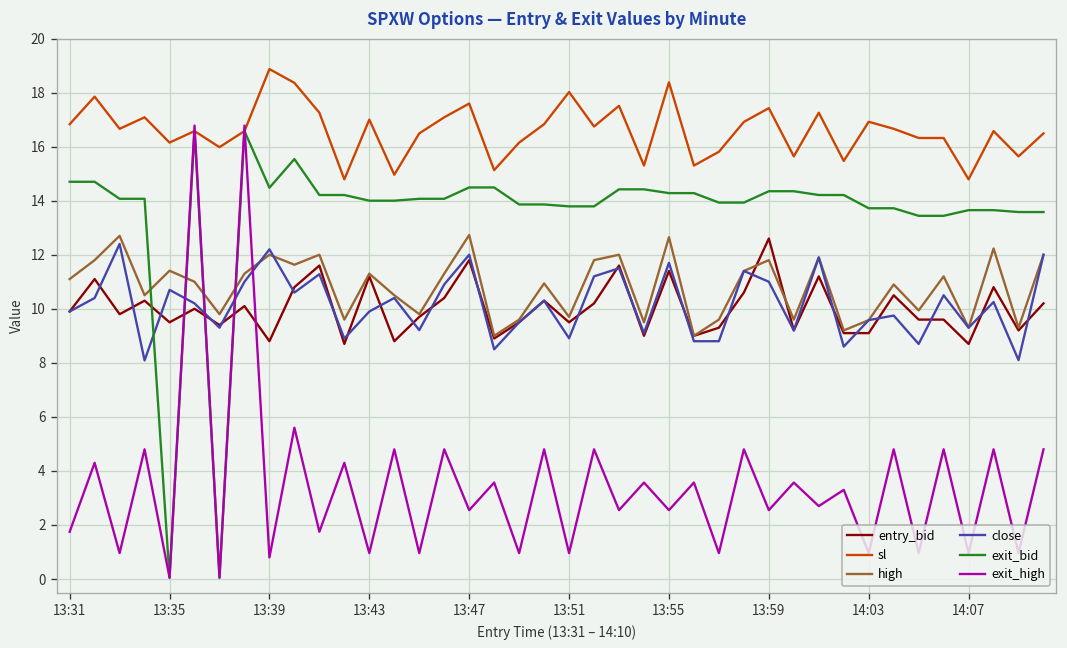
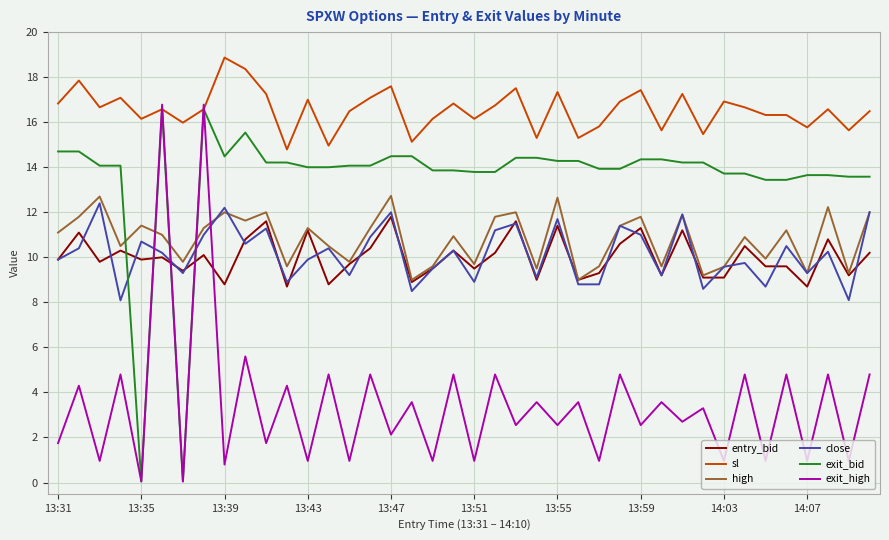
entry_bid, 13:35: 9.5 -> 9.9
exit_high, 13:47: 2.6 -> 2.1
sl, 13:51: 18.0 -> 16.2
sl, 13:55: 18.4 -> 17.3
entry_bid, 13:59: 12.6 -> 11.3
sl, 14:07: 14.8 -> 15.8
